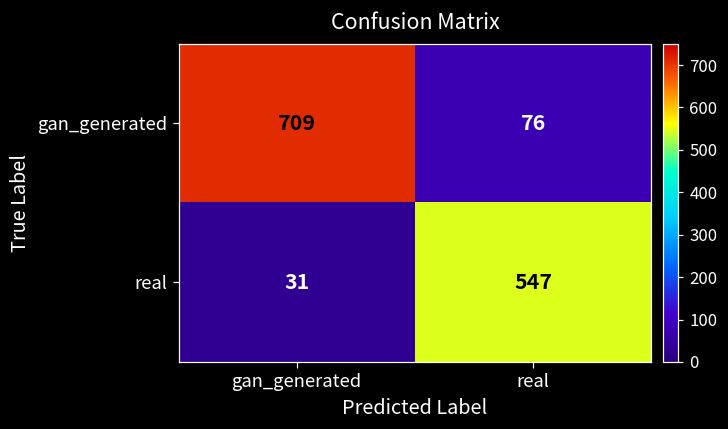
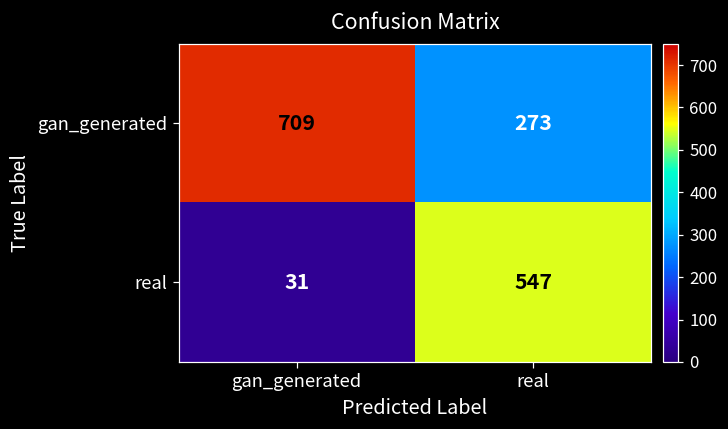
gan_generated, real: 76 -> 273
